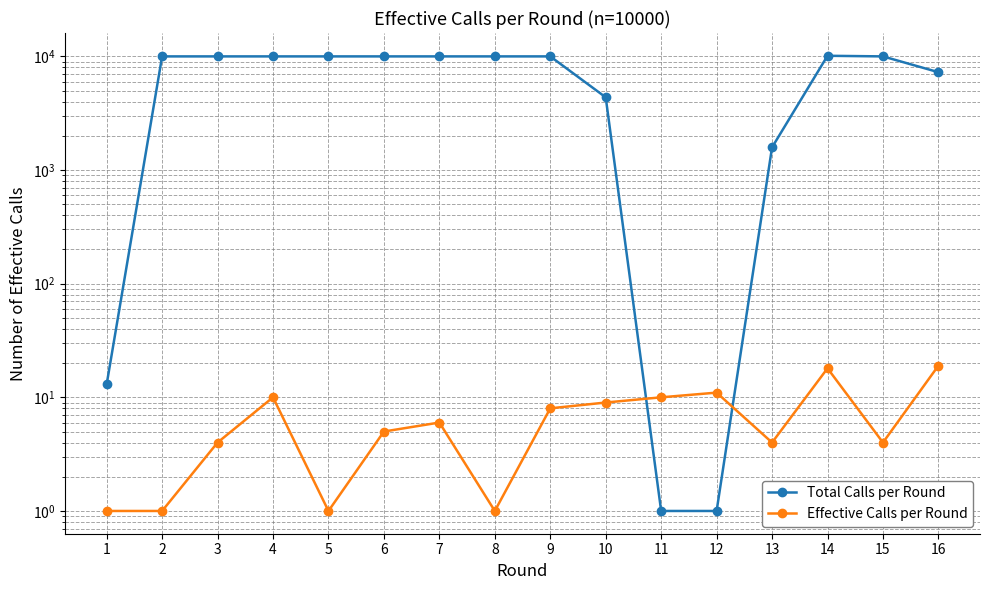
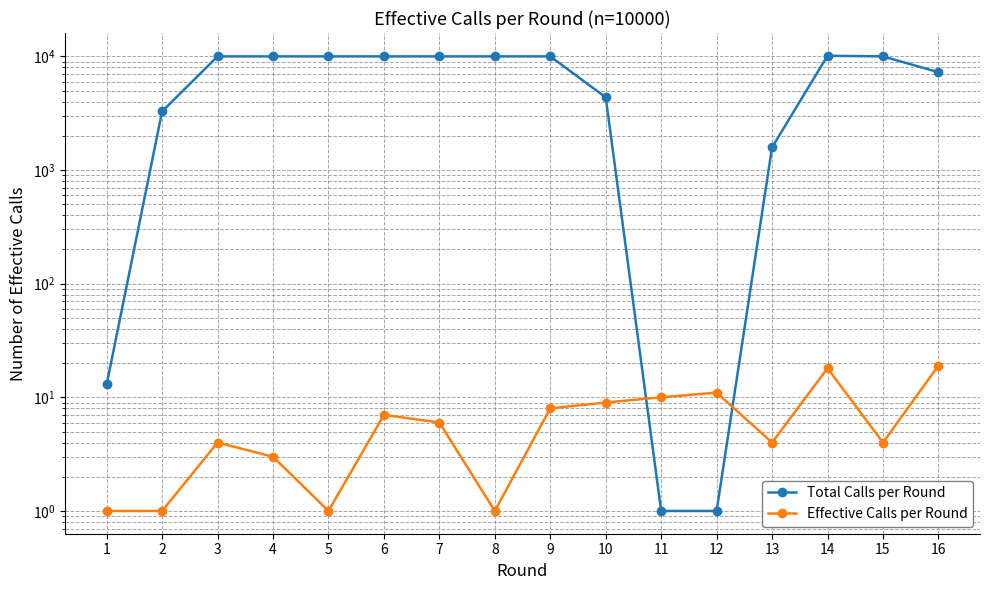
Total Calls per Round, 2: 10000 -> 3300
Effective Calls per Round, 4: 10 -> 3
Effective Calls per Round, 6: 5 -> 7
